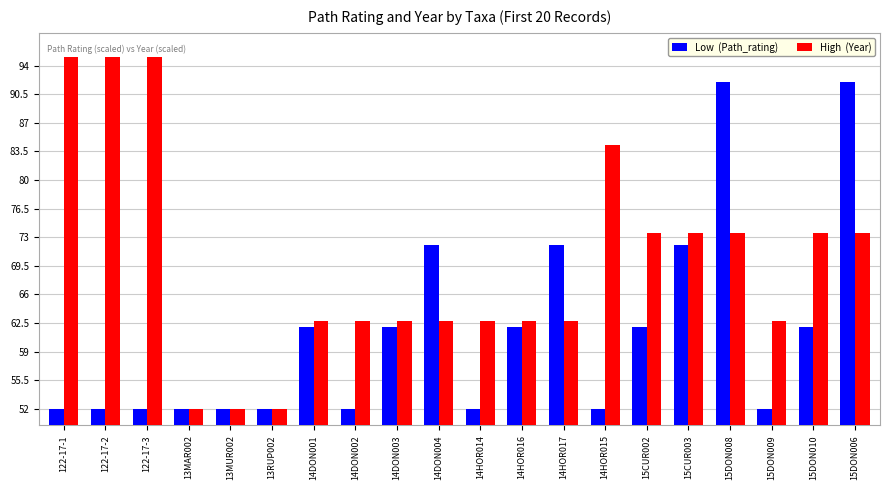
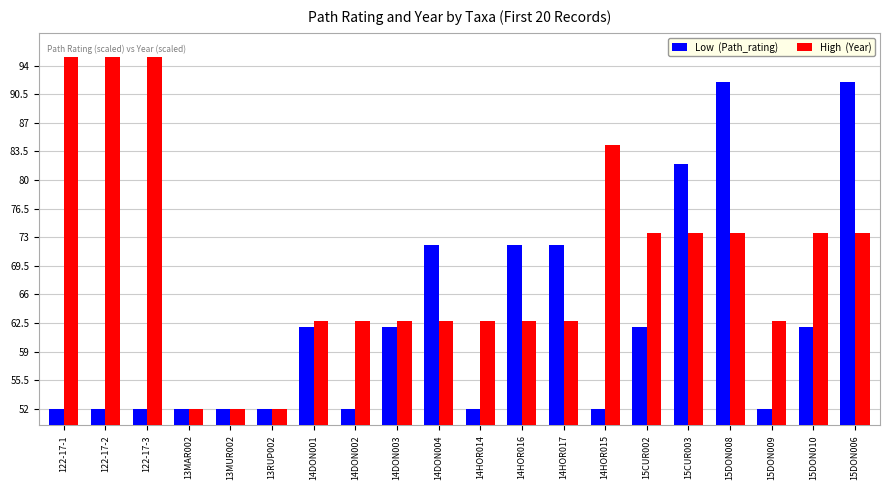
Low (Path_rating), 14HOR016: 62 -> 72
Low (Path_rating), 15CUR003: 72 -> 82
